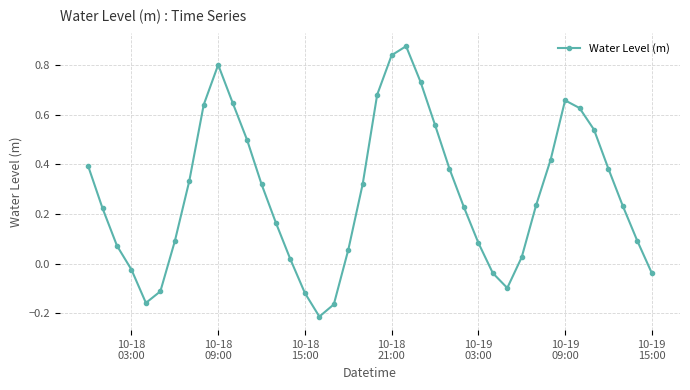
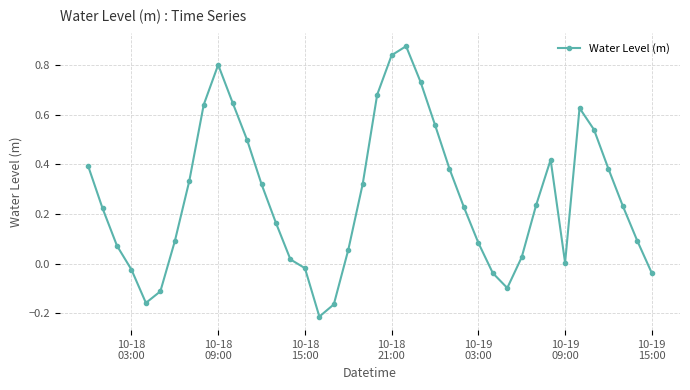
10-18 15:00: -0.12 -> -0.02
10-19 09:00: 0.66 -> 0.00
